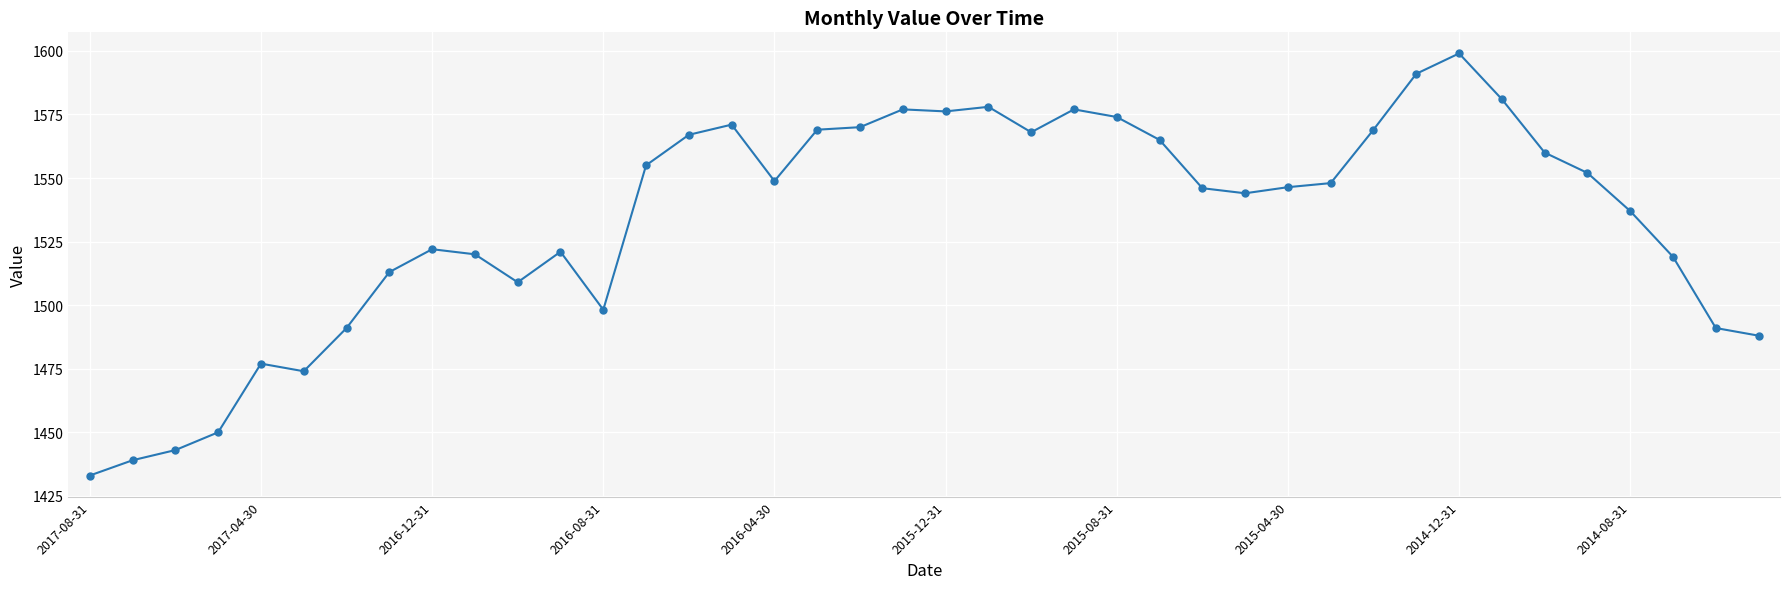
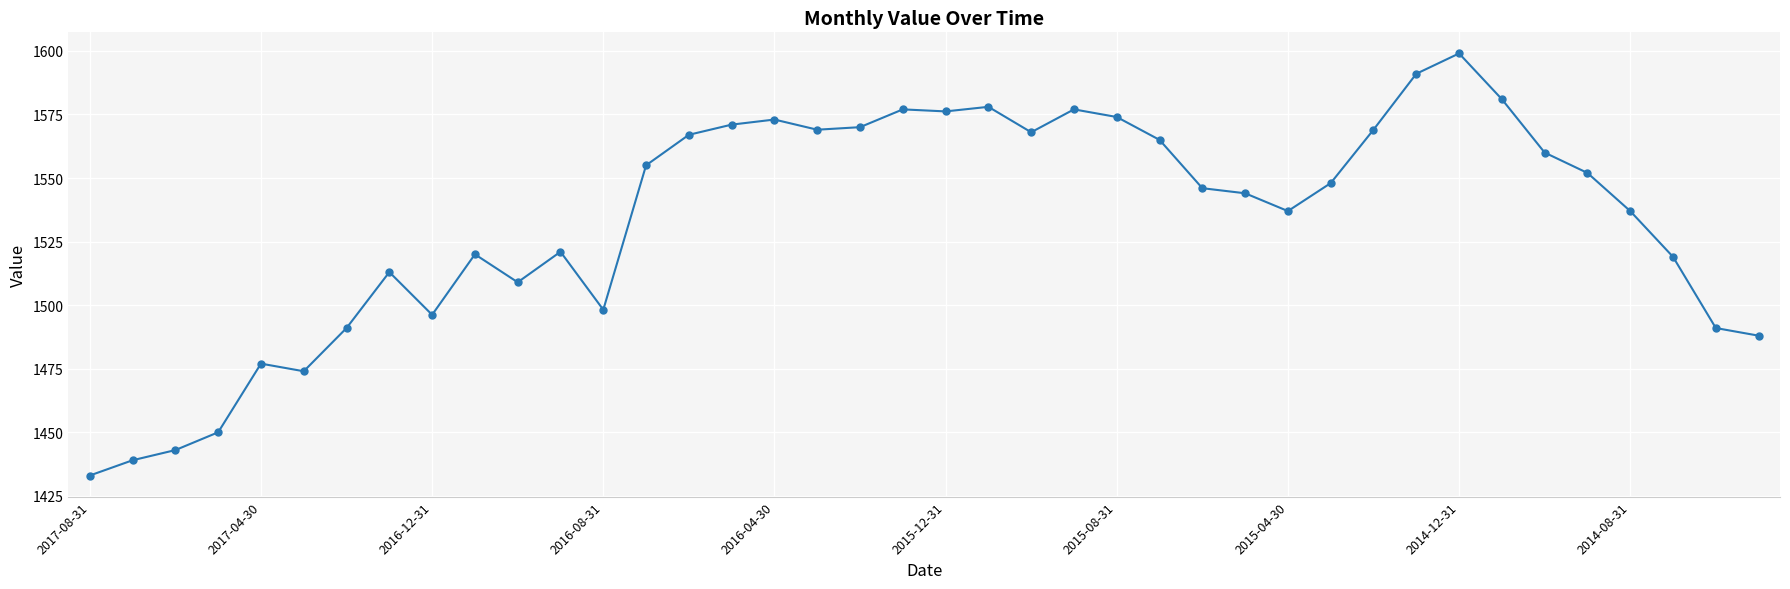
2016-12-31: 1522 -> 1496
2016-04-30: 1549 -> 1573
2015-04-30: 1546 -> 1537
